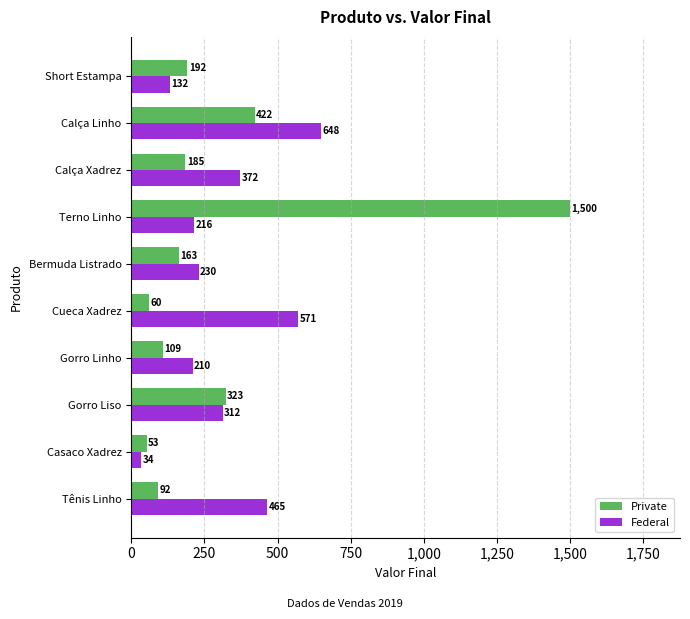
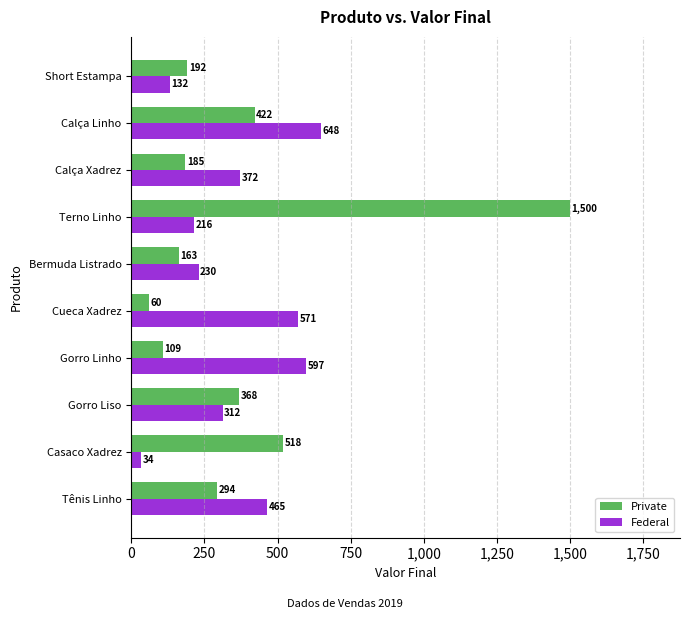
Federal, Gorro Linho: 210 -> 597
Private, Gorro Liso: 323 -> 368
Private, Casaco Xadrez: 53 -> 518
Private, Tênis Linho: 92 -> 294
